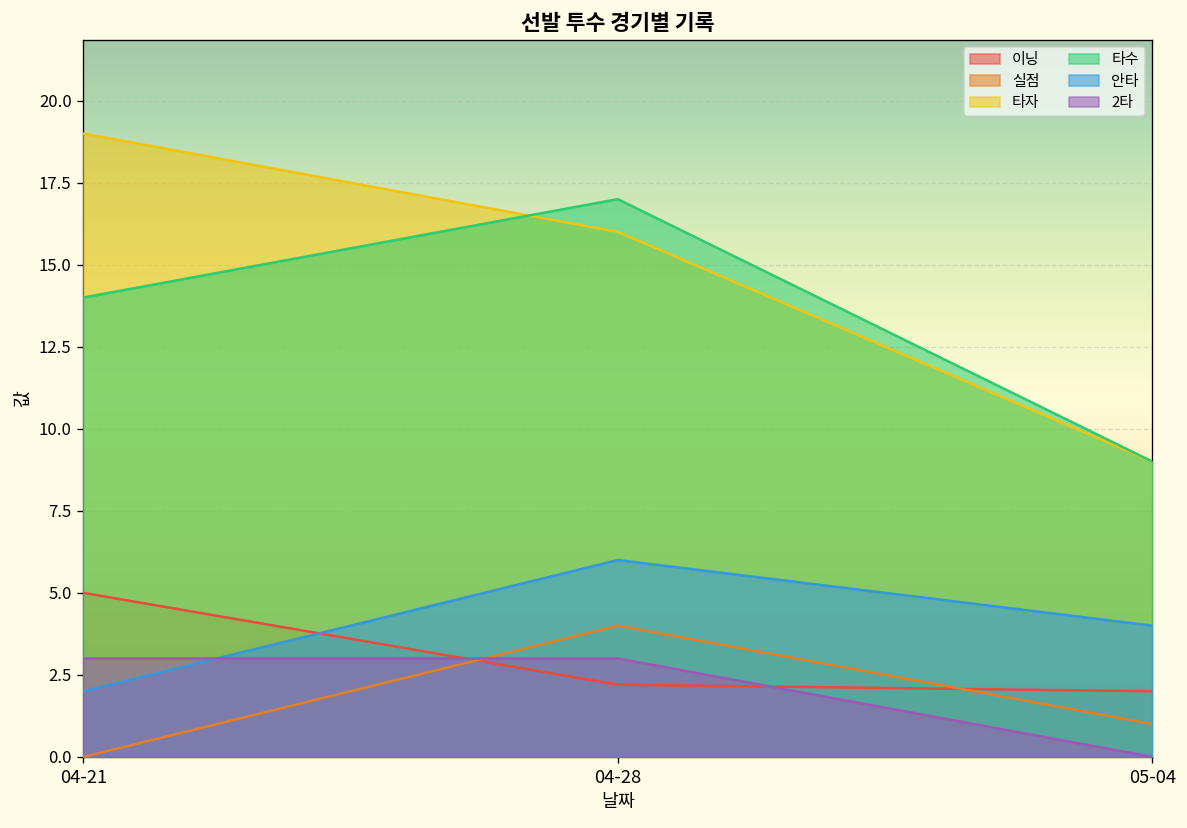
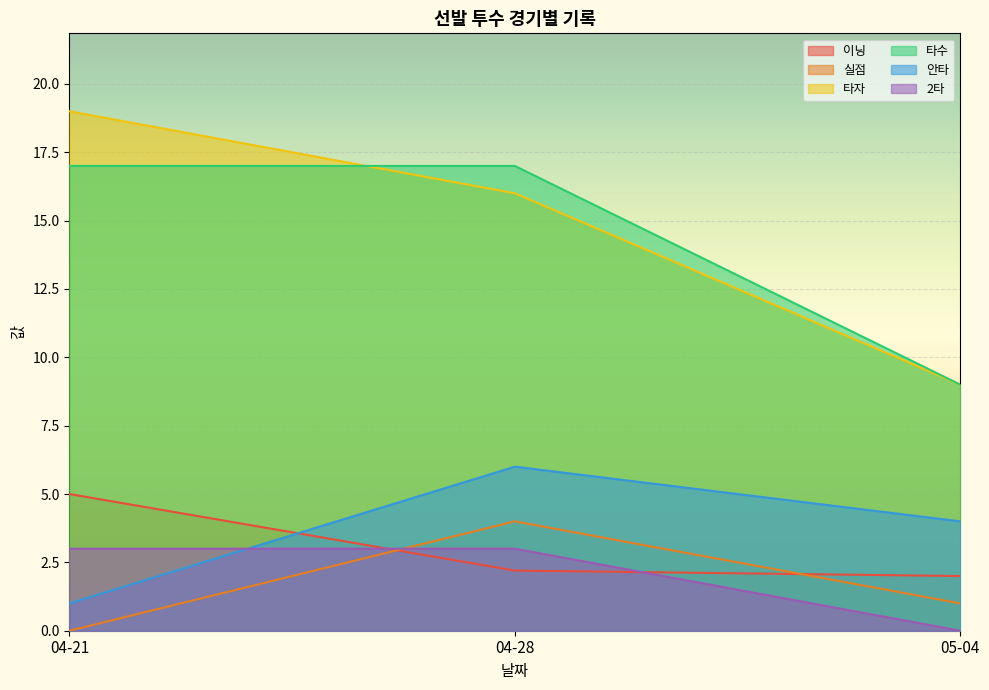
타수, 04-21: 14 -> 17
안타, 04-21: 2 -> 1
